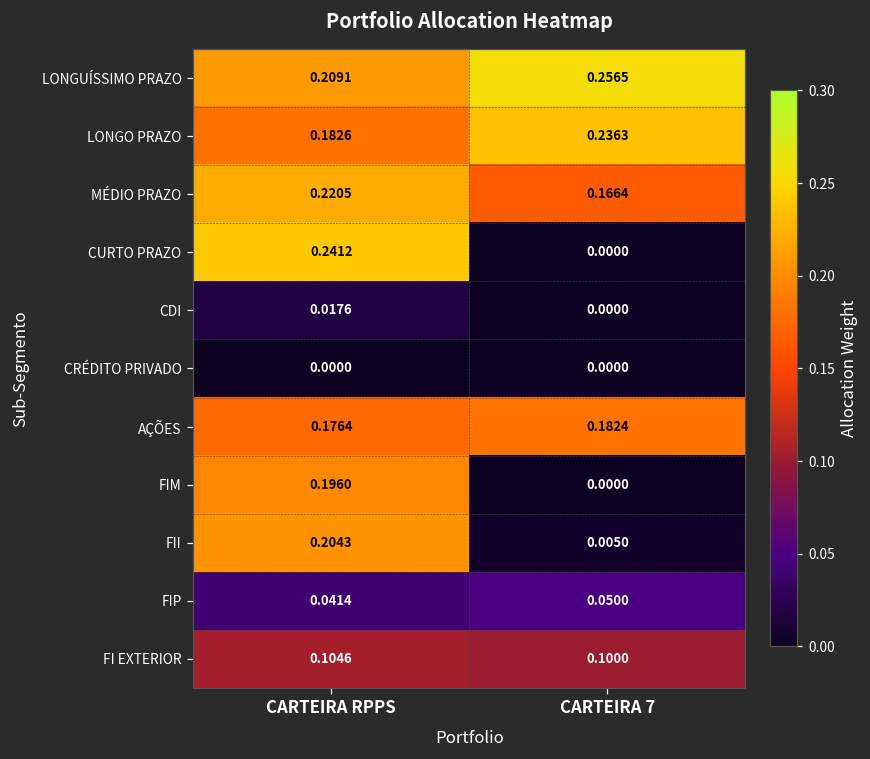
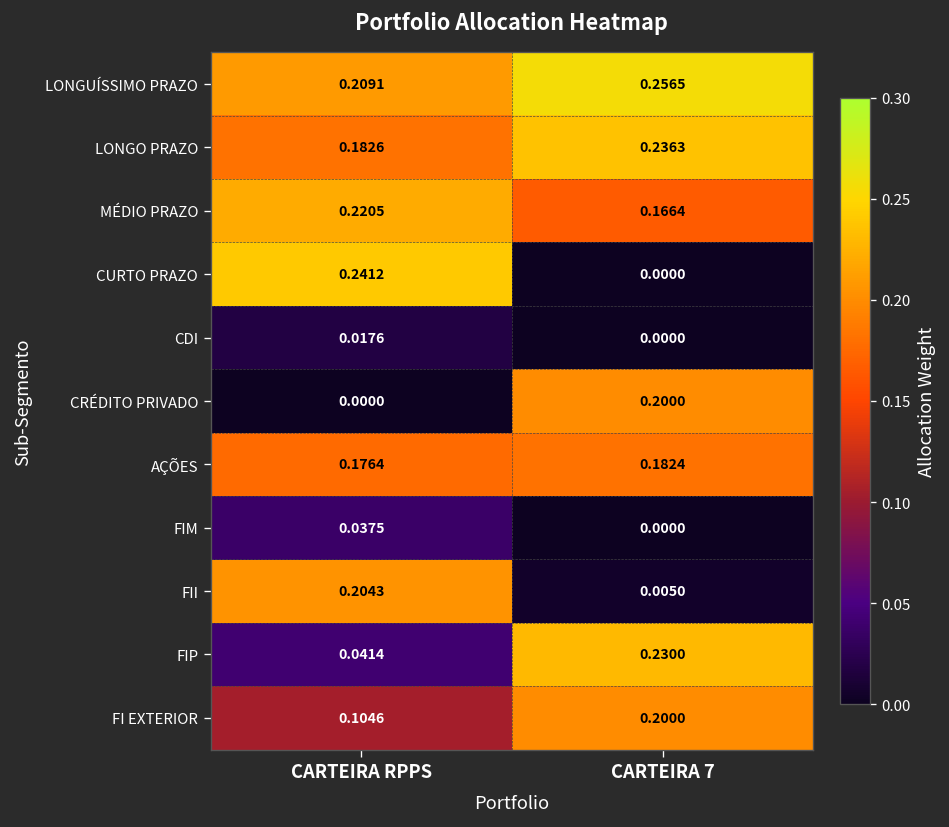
CRÉDITO PRIVADO, CARTEIRA 7: 0.0000 -> 0.2000
FIM, CARTEIRA RPPS: 0.1960 -> 0.0375
FIP, CARTEIRA 7: 0.0500 -> 0.2300
FI EXTERIOR, CARTEIRA 7: 0.1000 -> 0.2000
